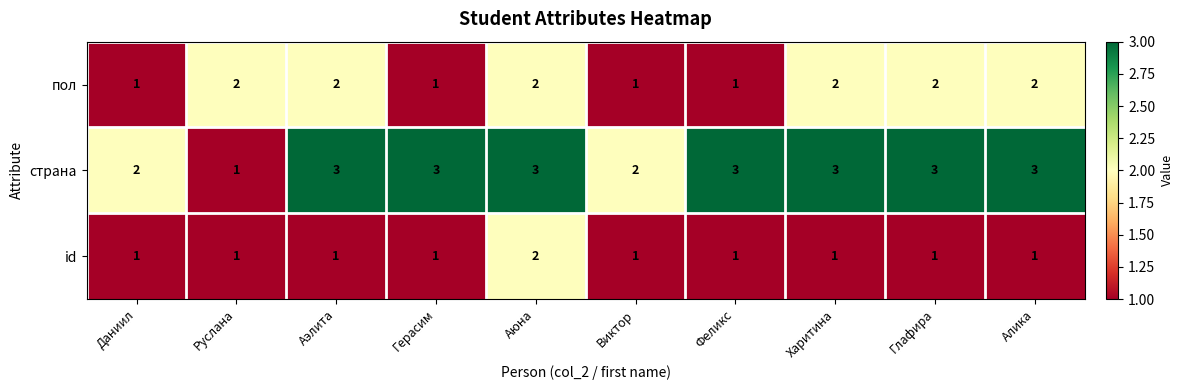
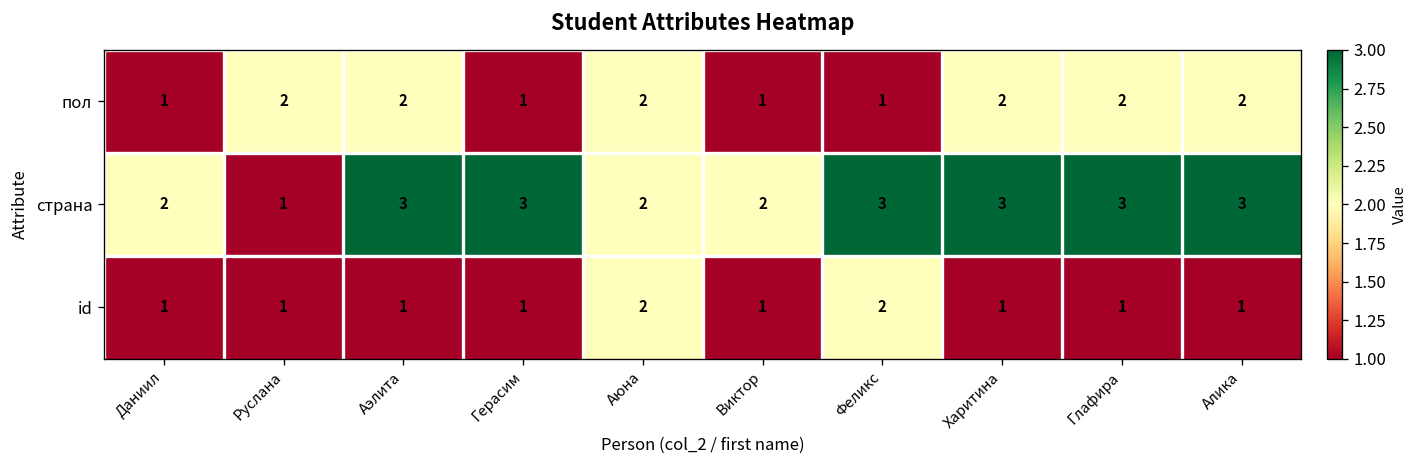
страна, Аюна: 3 -> 2
id, Феликс: 1 -> 2
